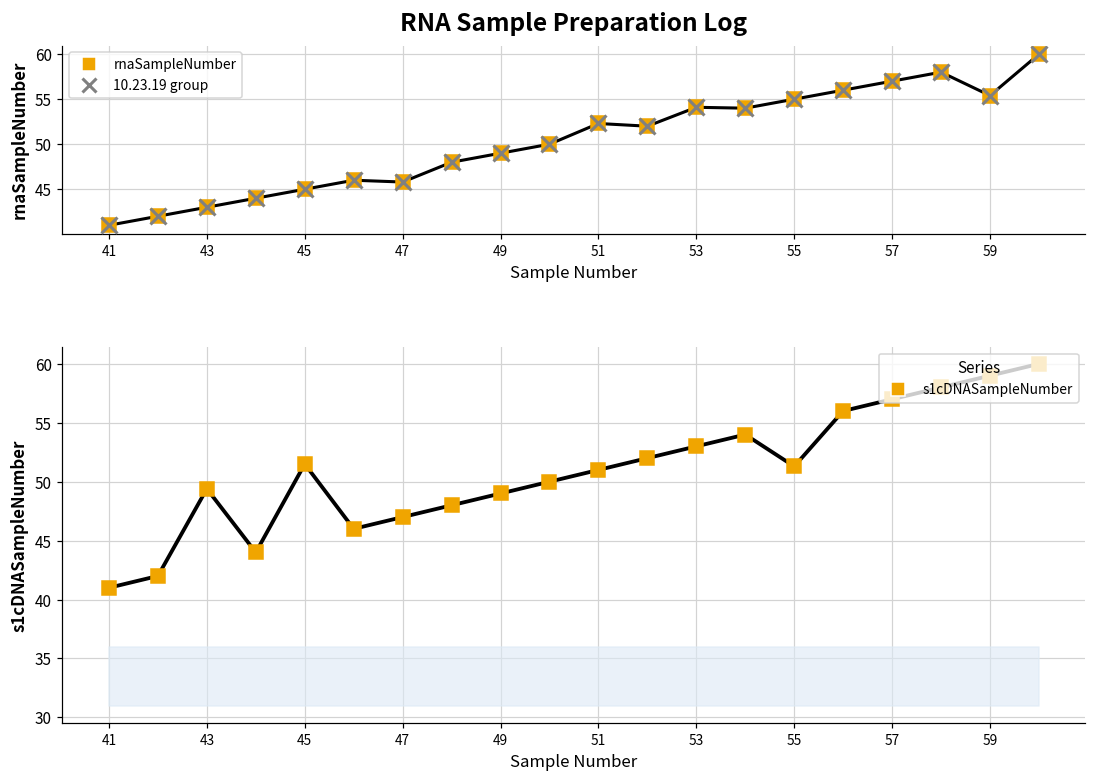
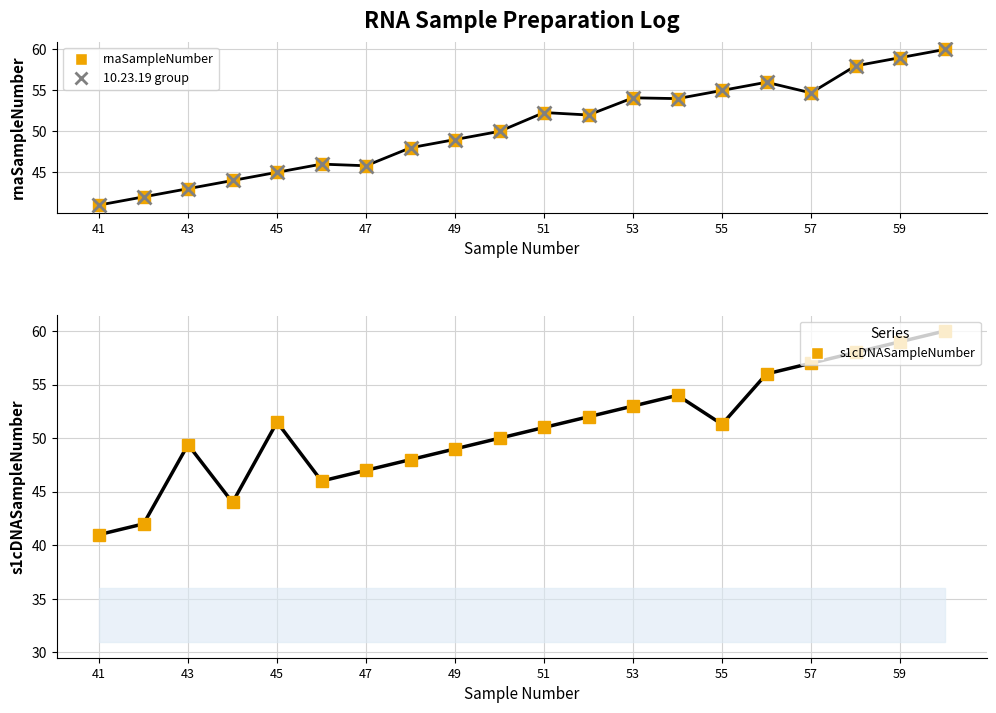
RNA Sample Preparation Log, 57: 57 -> 55
RNA Sample Preparation Log, 59: 55 -> 59
